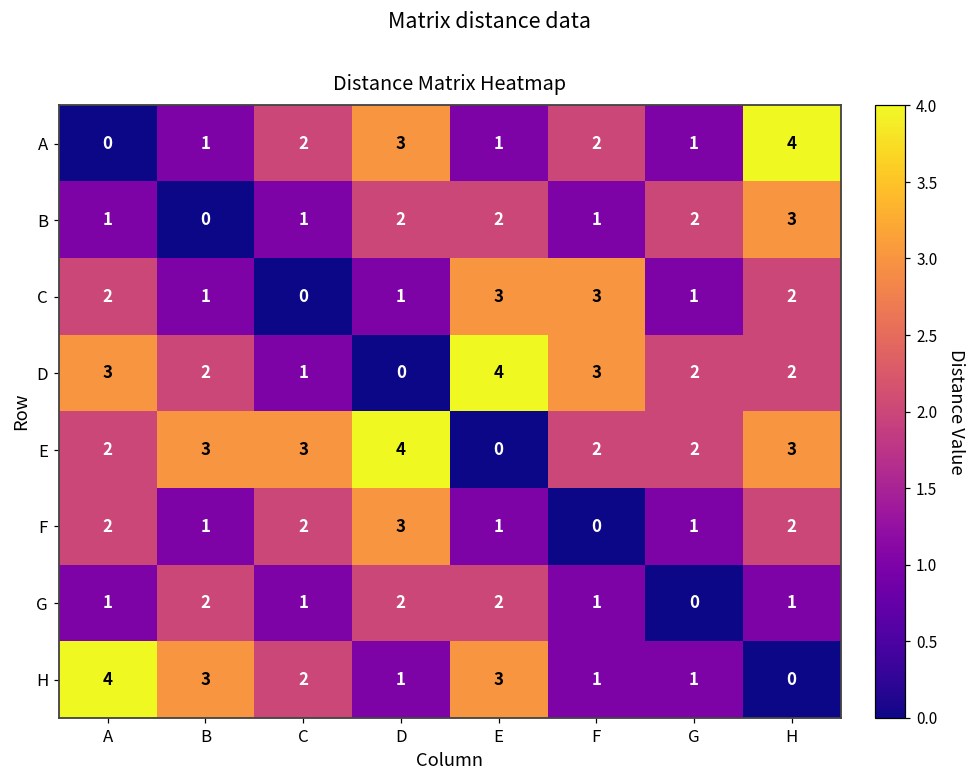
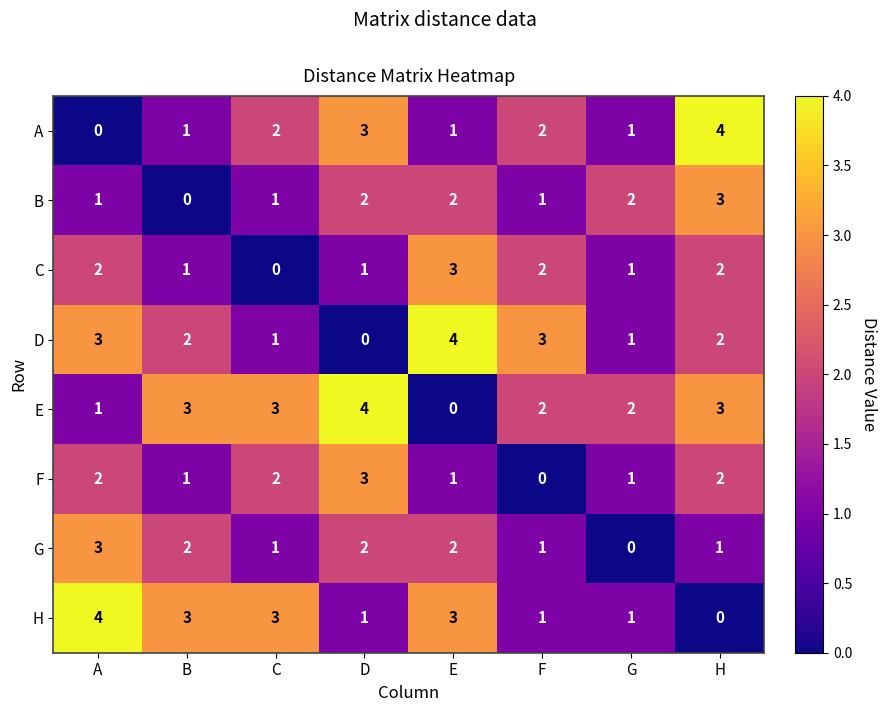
C, F: 3 -> 2
D, G: 2 -> 1
E, A: 2 -> 1
G, A: 1 -> 3
H, C: 2 -> 3
